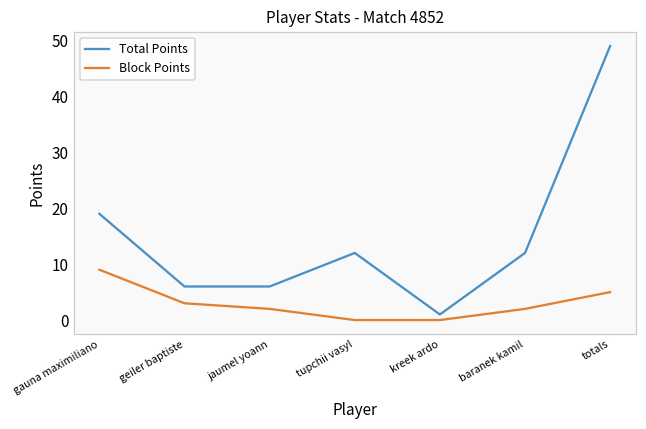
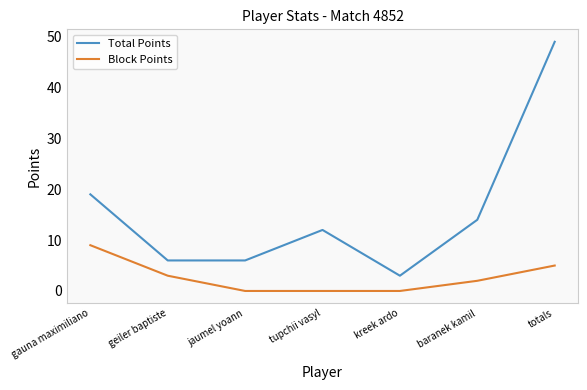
Block Points, jaumel yoann: 2 -> 0
Total Points, kreek ardo: 1 -> 3
Total Points, baranek kamil: 12 -> 14
